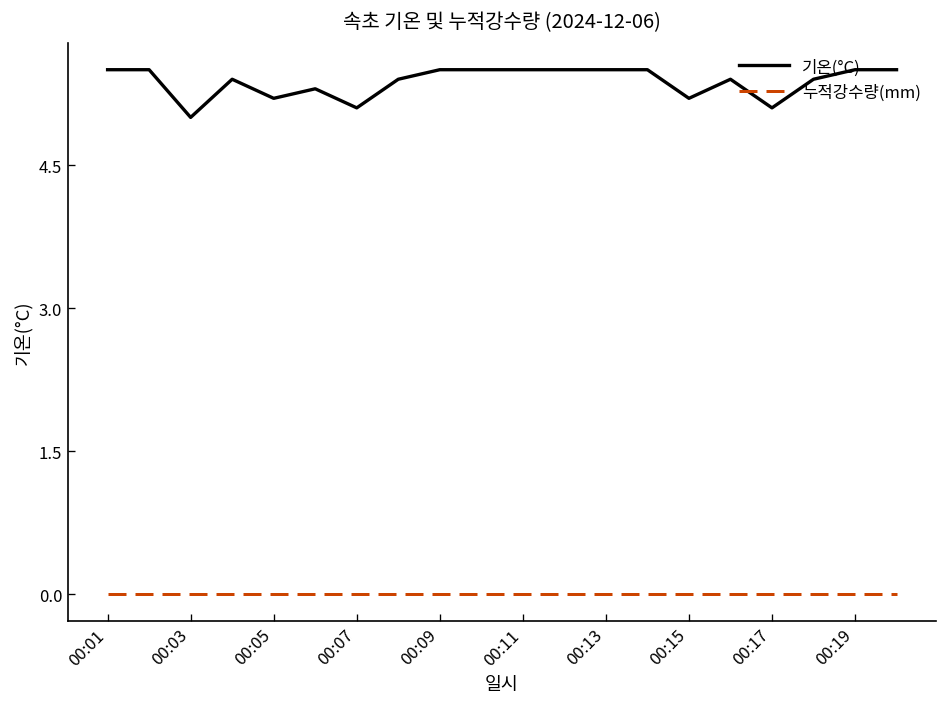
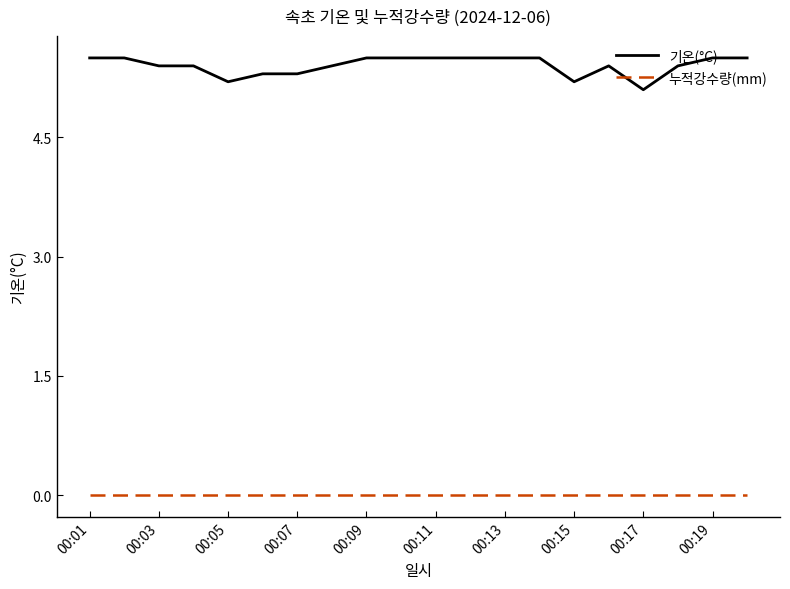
기온(°C), 00:03: 5.0 -> 5.4
기온(°C), 00:07: 5.1 -> 5.3
